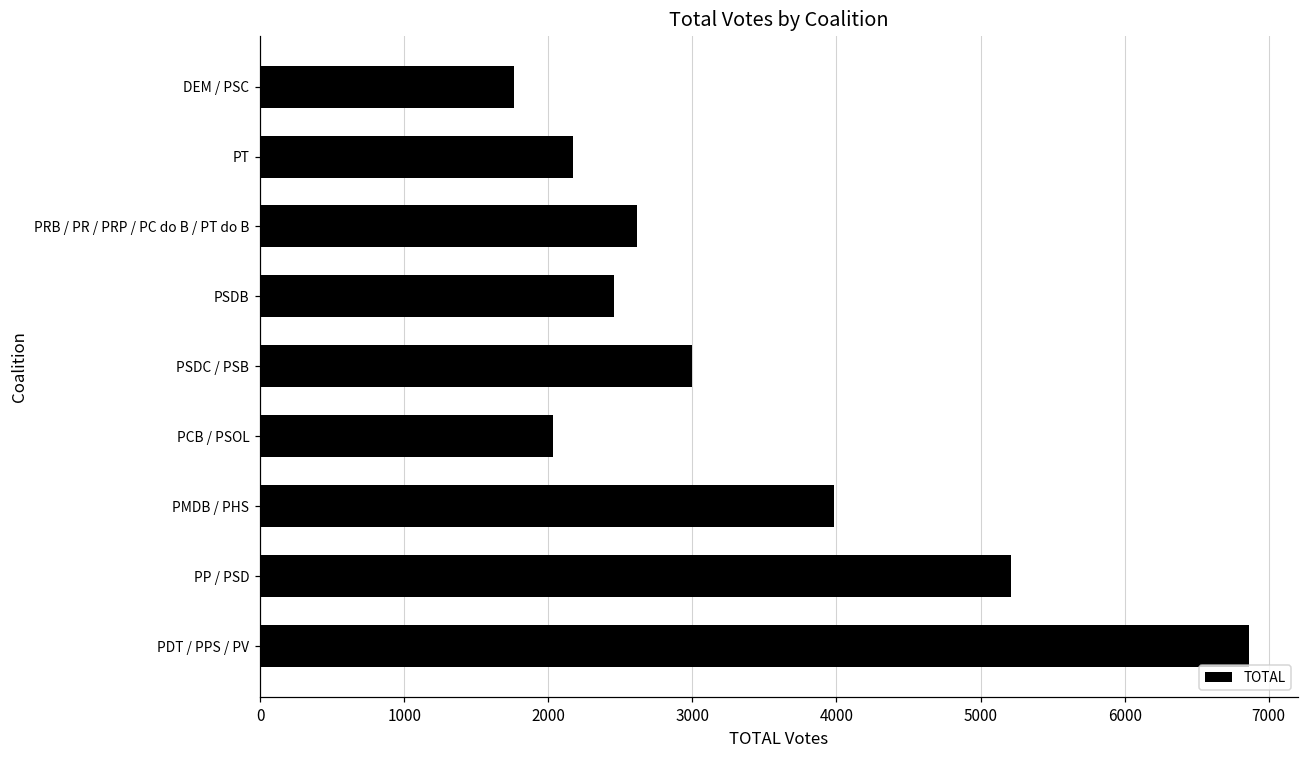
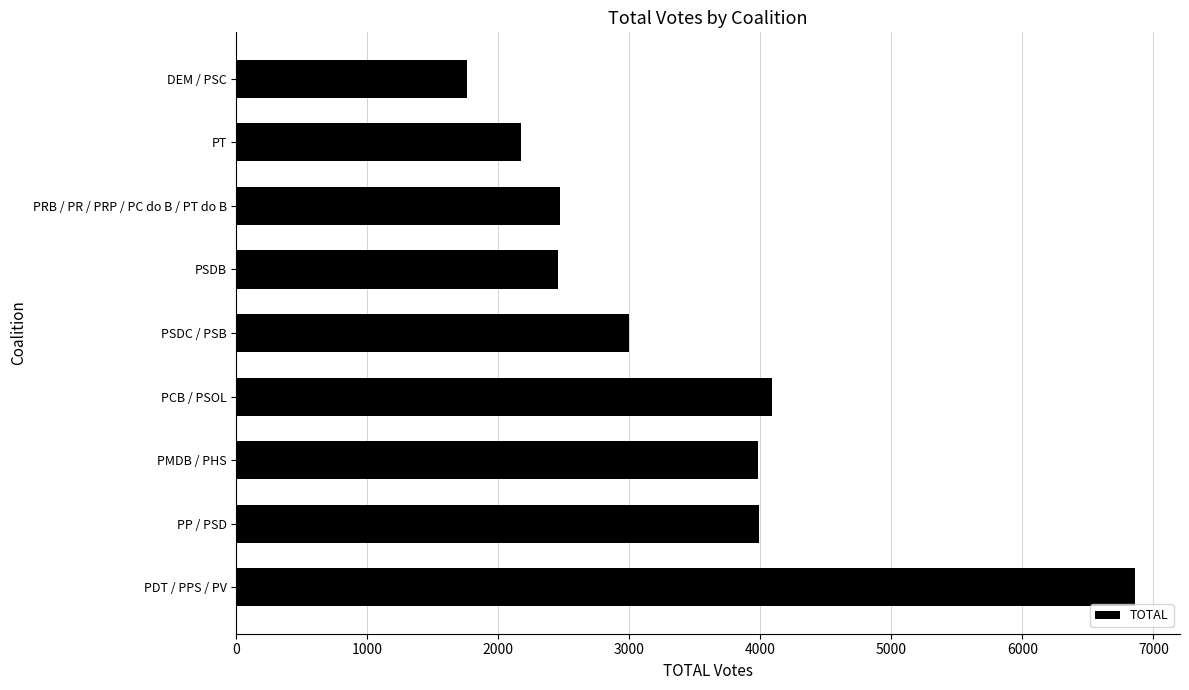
PRB / PR / PRP / PC do B / PT do B: 2620 -> 2470
PCB / PSOL: 2030 -> 4090
PP / PSD: 5210 -> 3990
